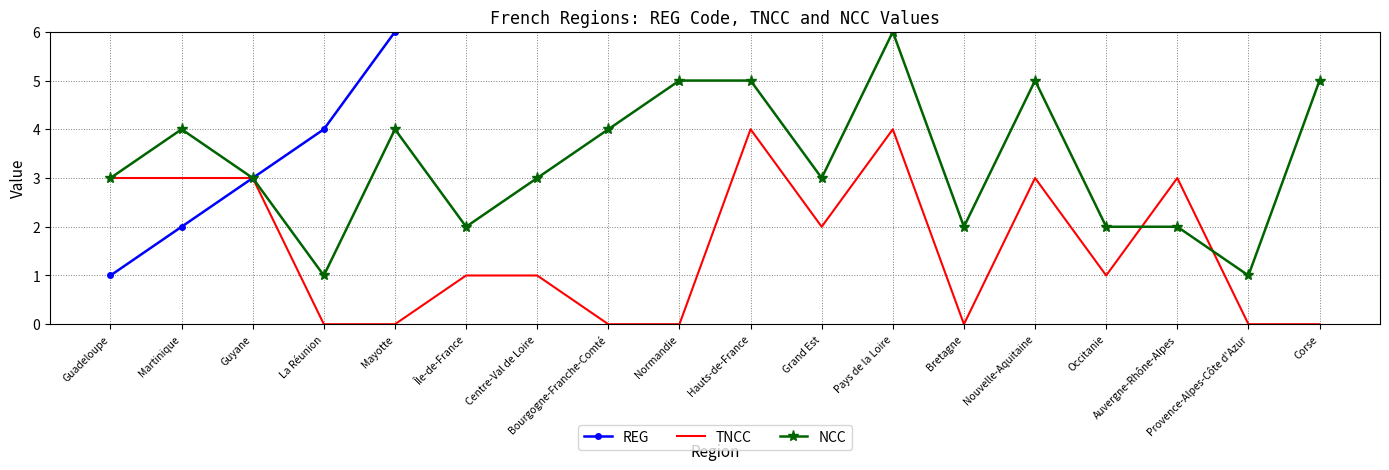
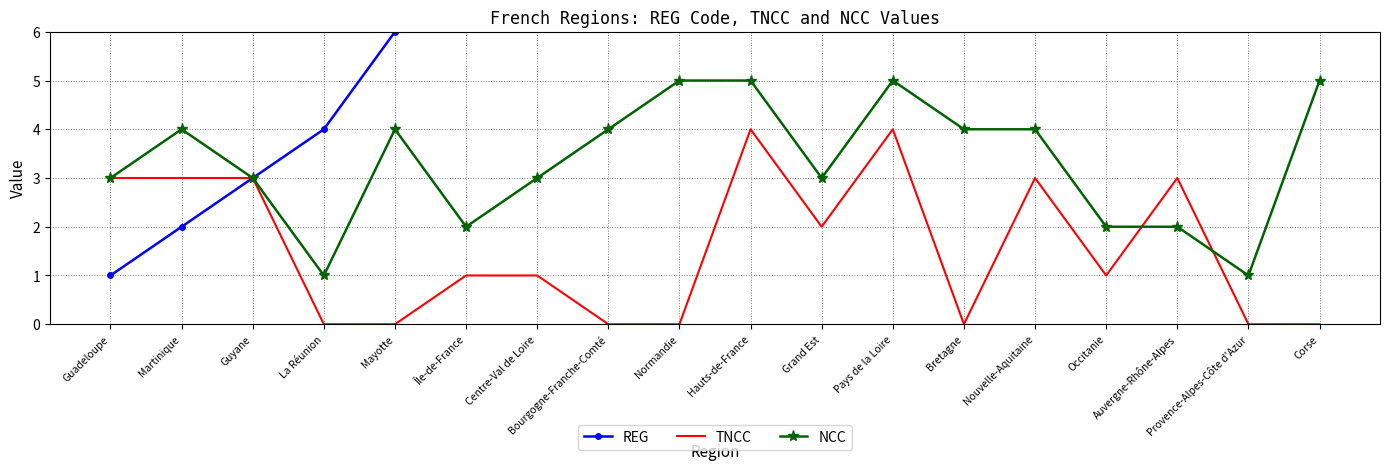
NCC, Pays de la Loire: 6 -> 5
NCC, Bretagne: 2 -> 4
NCC, Nouvelle-Aquitaine: 5 -> 4
